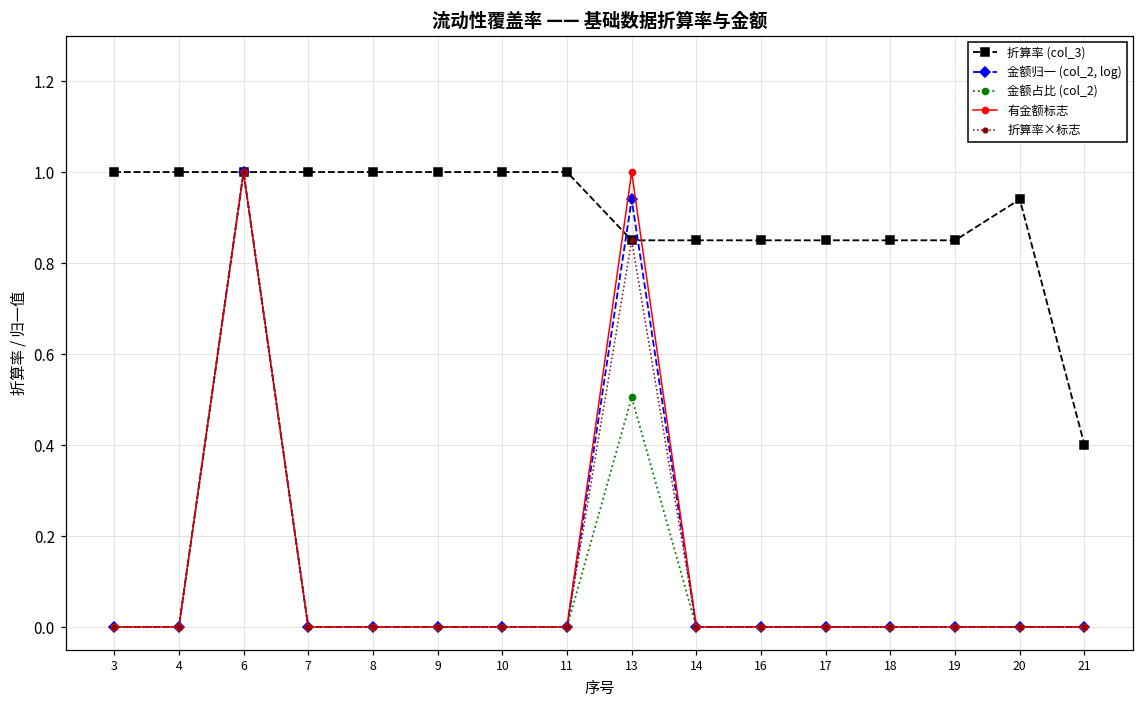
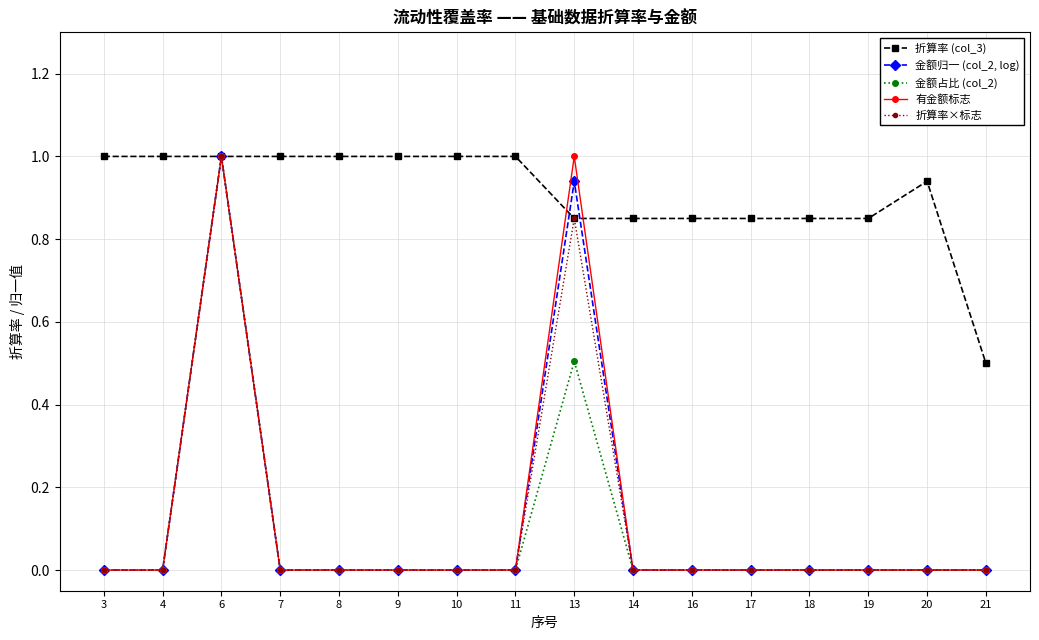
折算率 (col_3), 21: 0.4 -> 0.5
